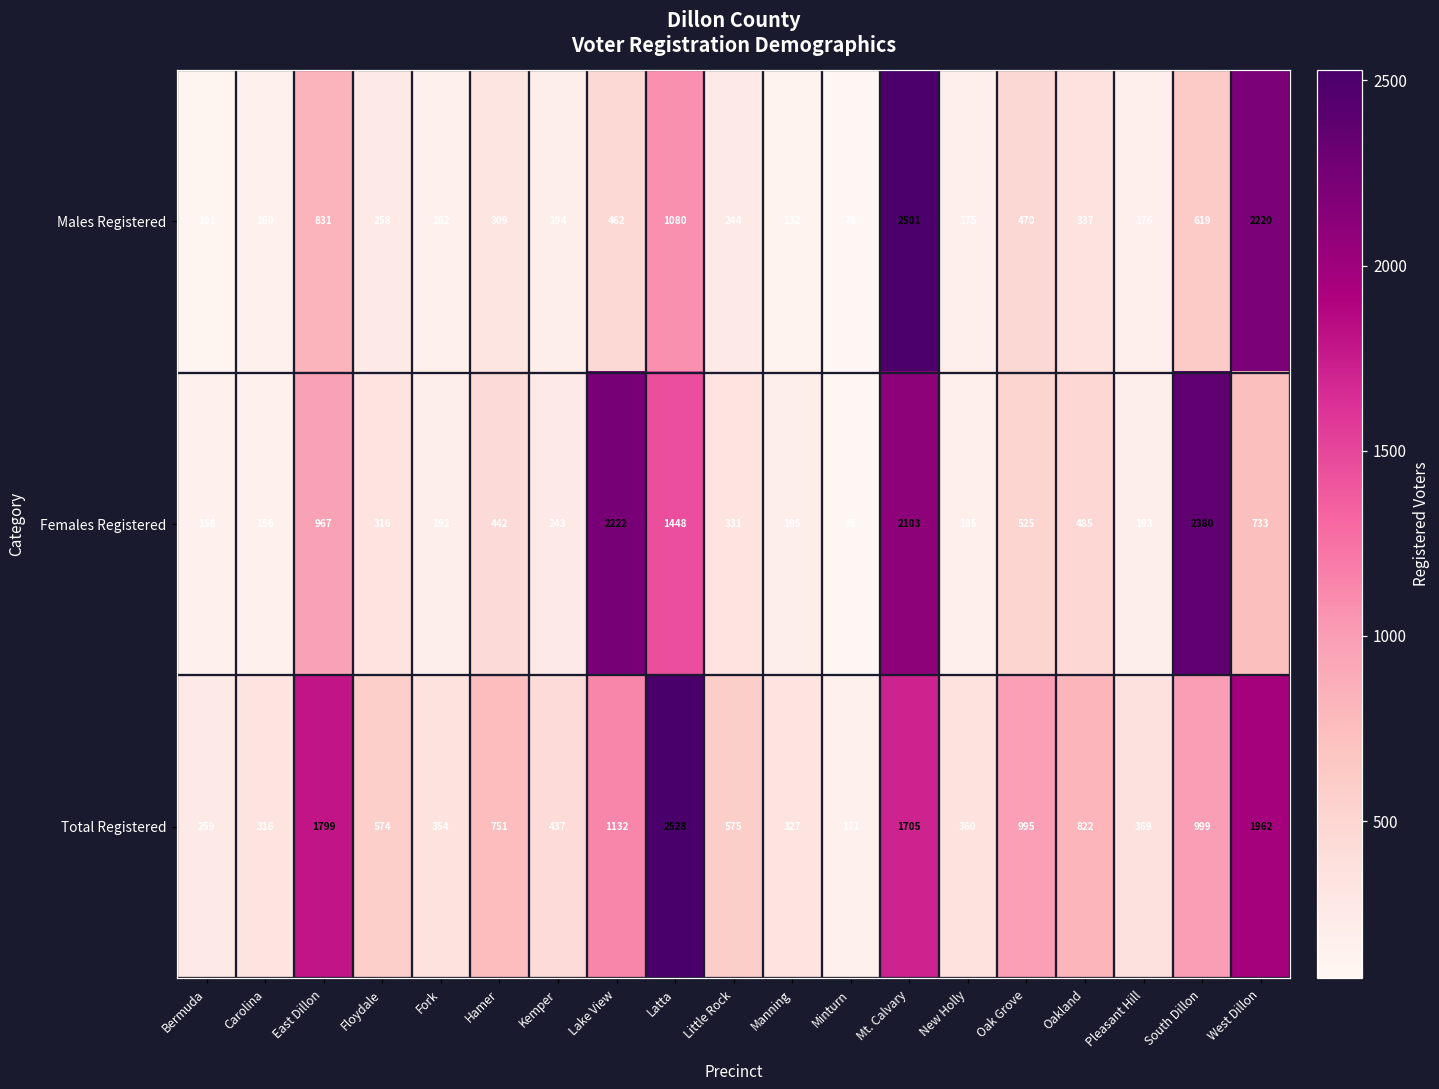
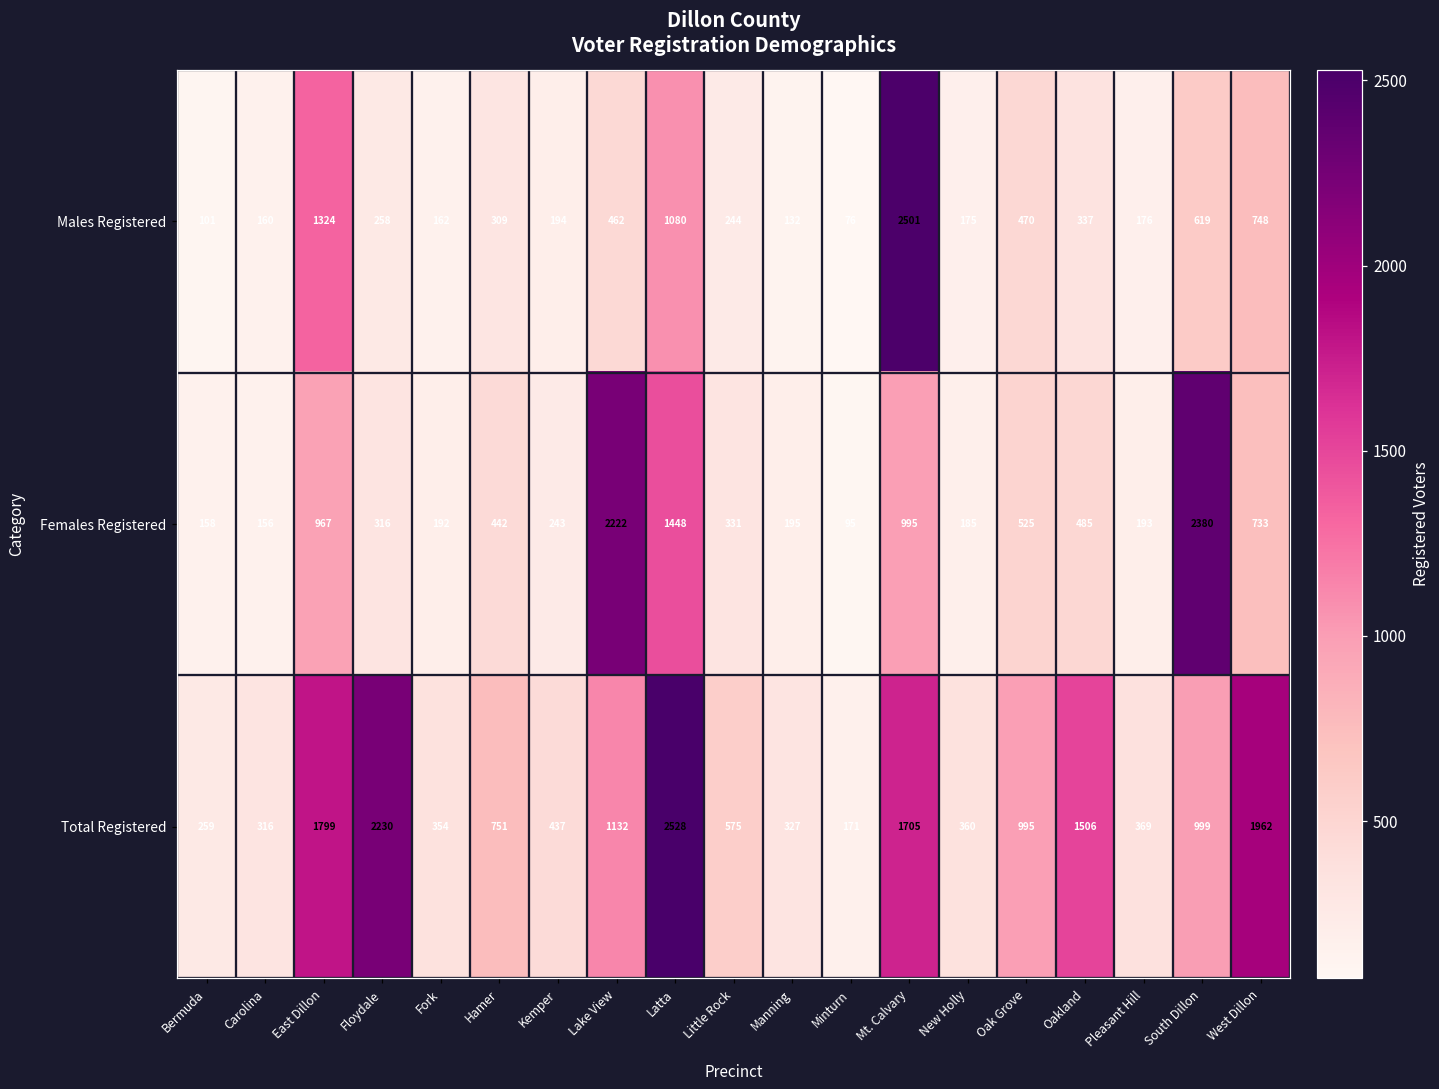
Males Registered, East Dillon: 831 -> 1324
Males Registered, West Dillon: 2220 -> 748
Females Registered, Mt. Calvary: 2103 -> 995
Total Registered, Floydale: 574 -> 2230
Total Registered, Oakland: 822 -> 1506
